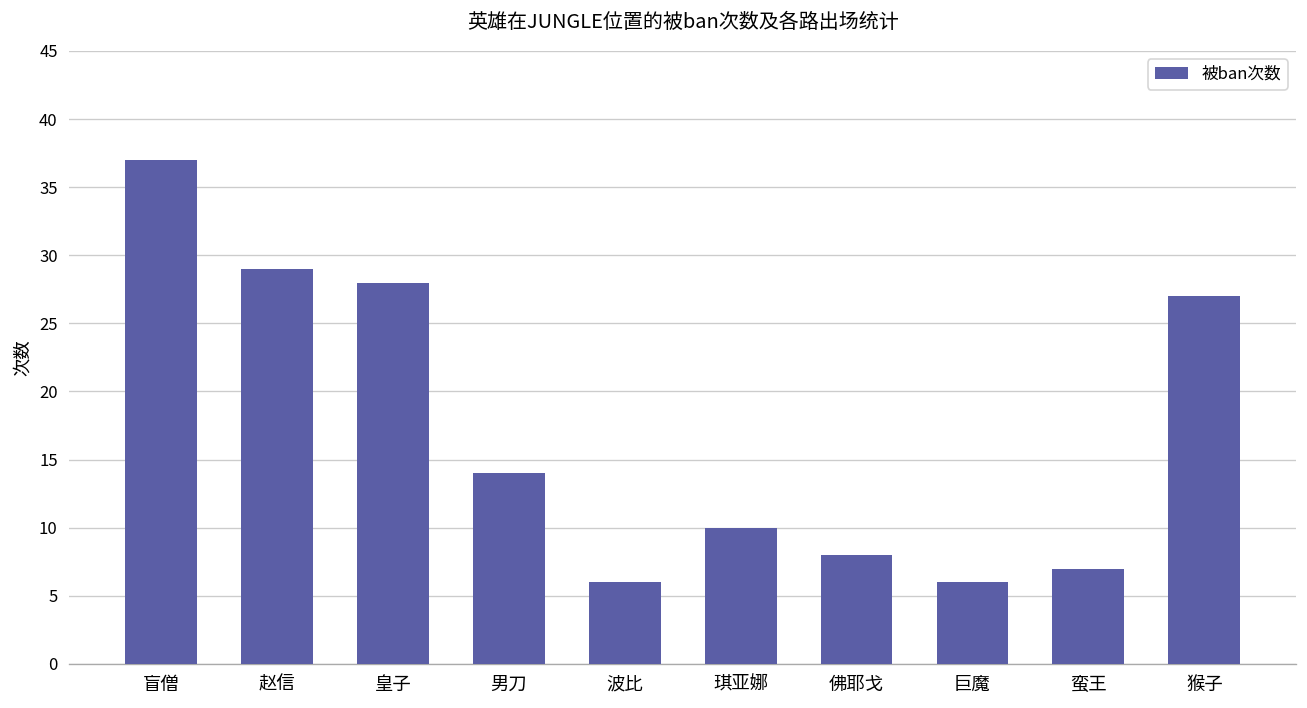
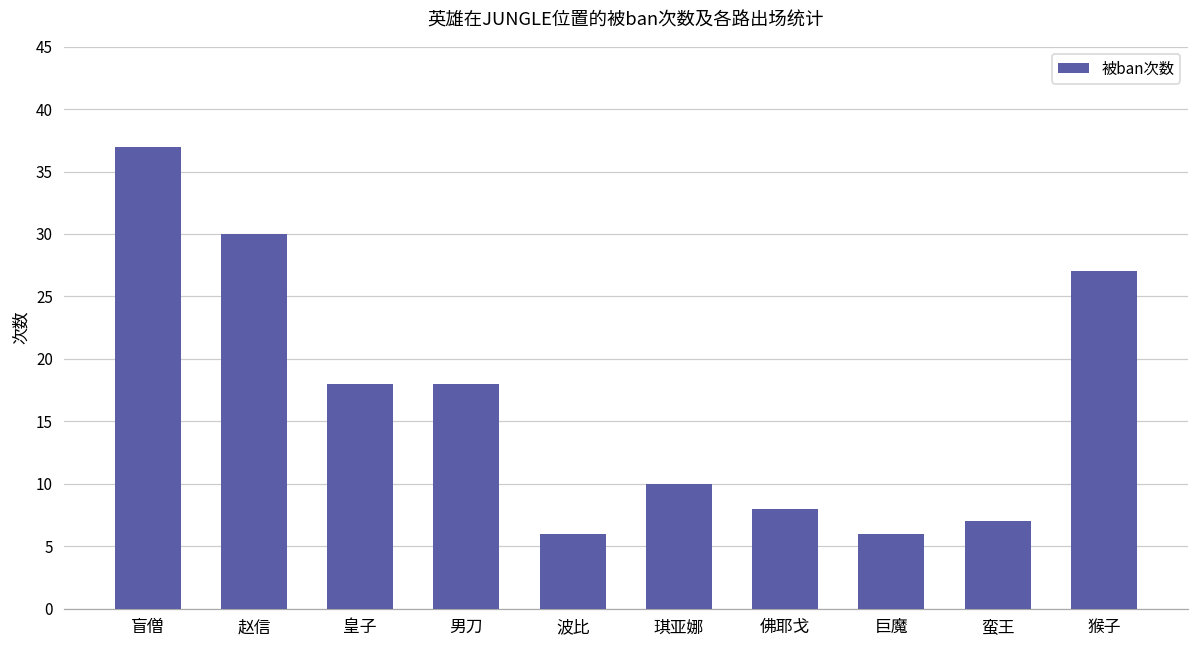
赵信: 29 -> 30
皇子: 28 -> 18
男刀: 14 -> 18
